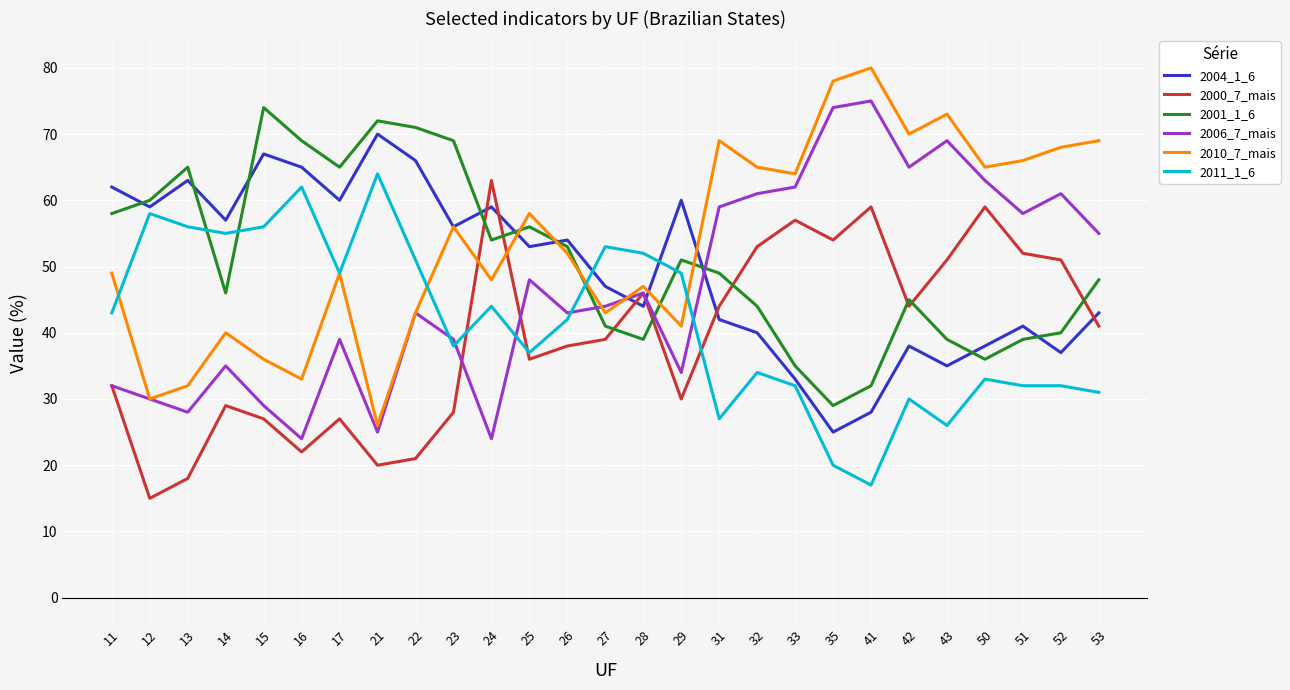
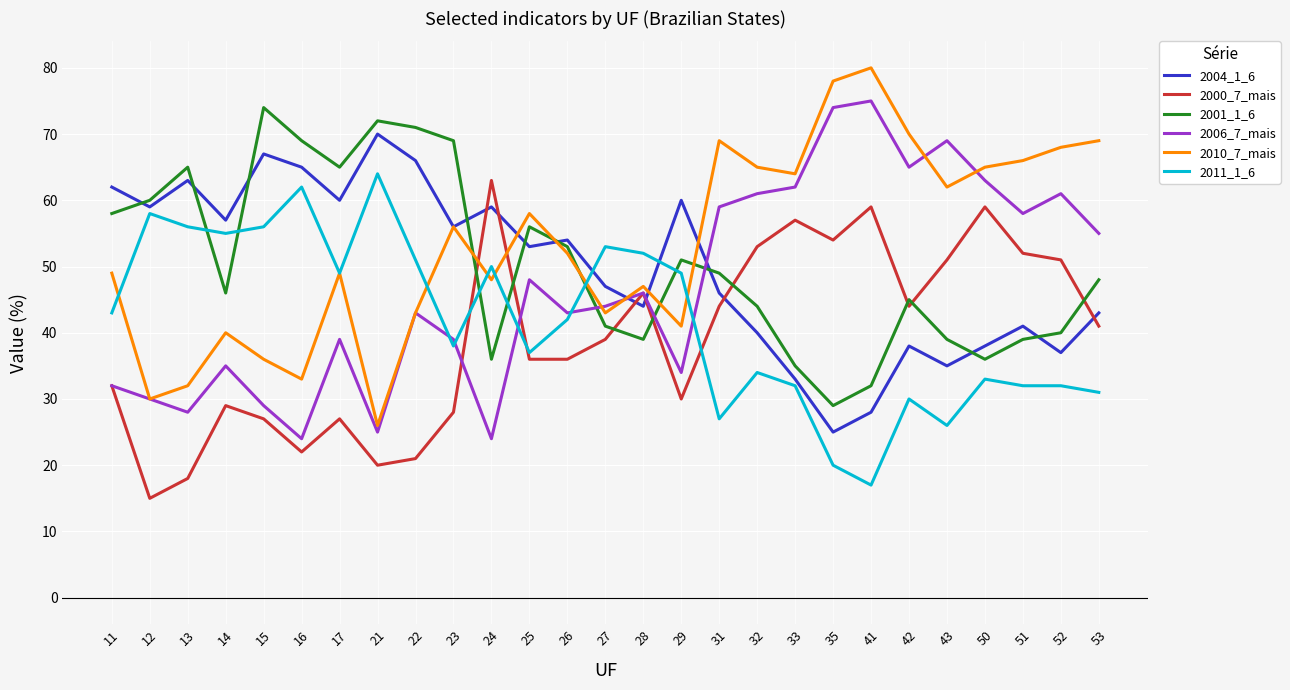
2001_1_6, 24: 54 -> 36
2011_1_6, 24: 44 -> 50
2000_7_mais, 26: 38 -> 36
2004_1_6, 31: 42 -> 46
2010_7_mais, 43: 73 -> 62
